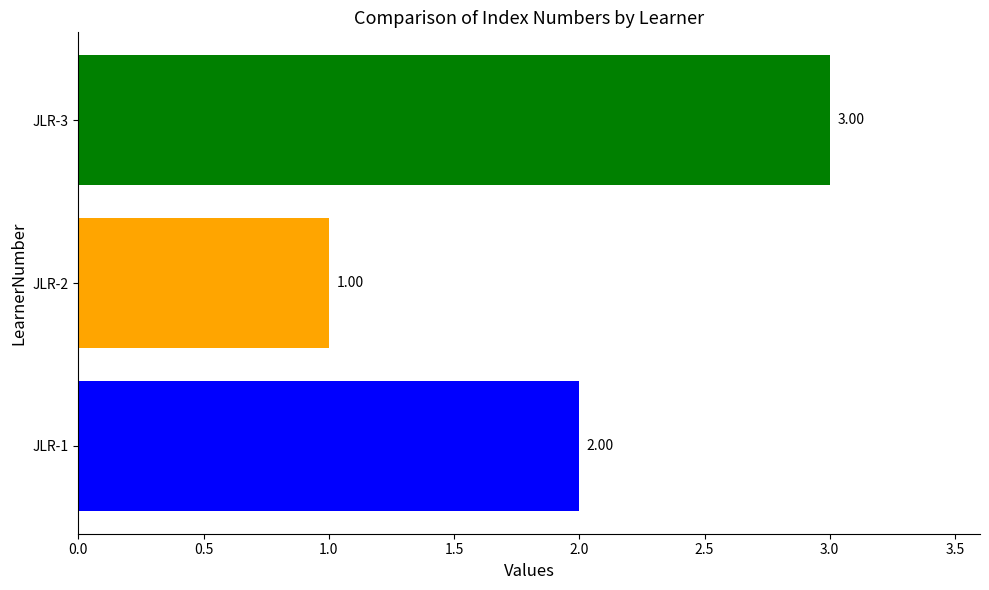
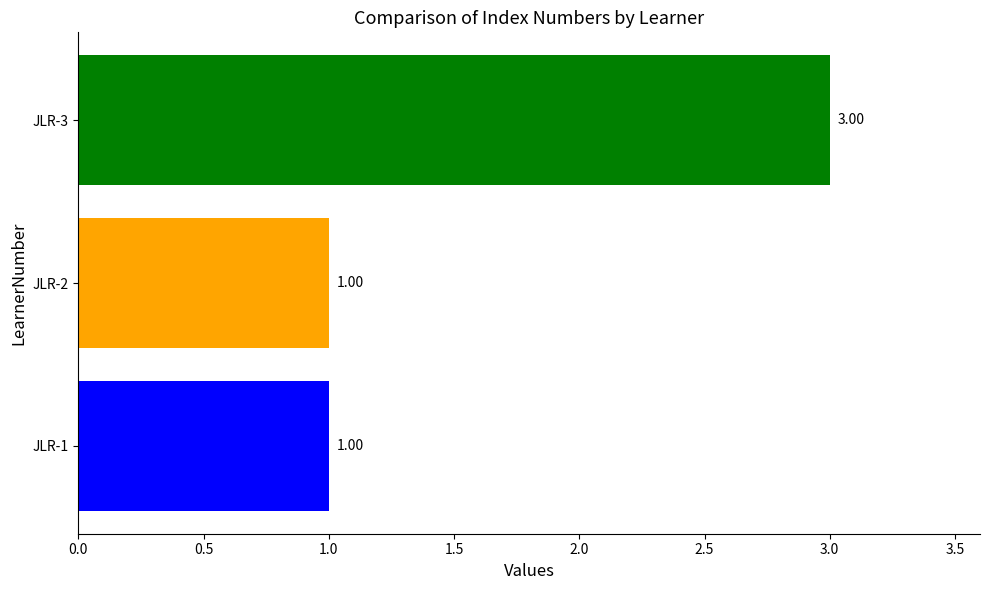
JLR-1: 2.00 -> 1.00
